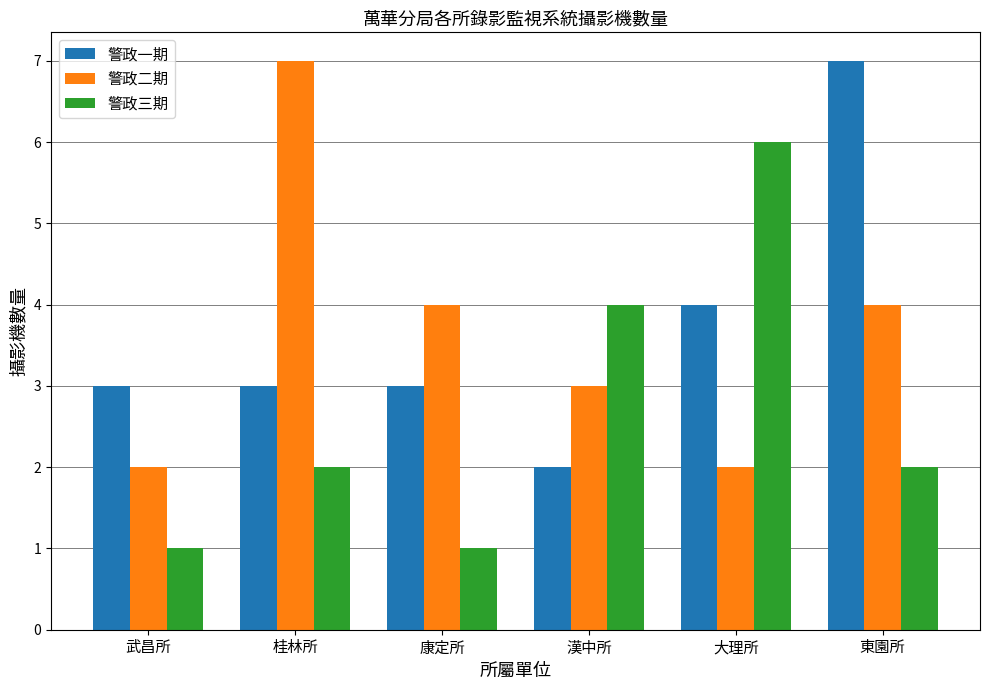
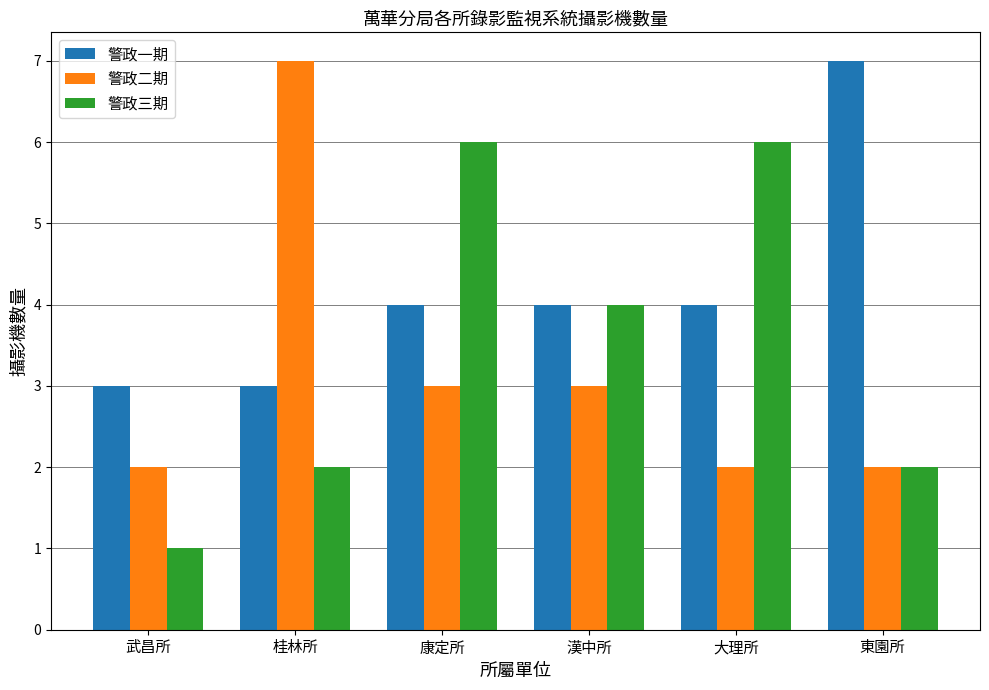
警政一期, 康定所: 3 -> 4
警政二期, 康定所: 4 -> 3
警政三期, 康定所: 1 -> 6
警政一期, 漢中所: 2 -> 4
警政二期, 東園所: 4 -> 2
